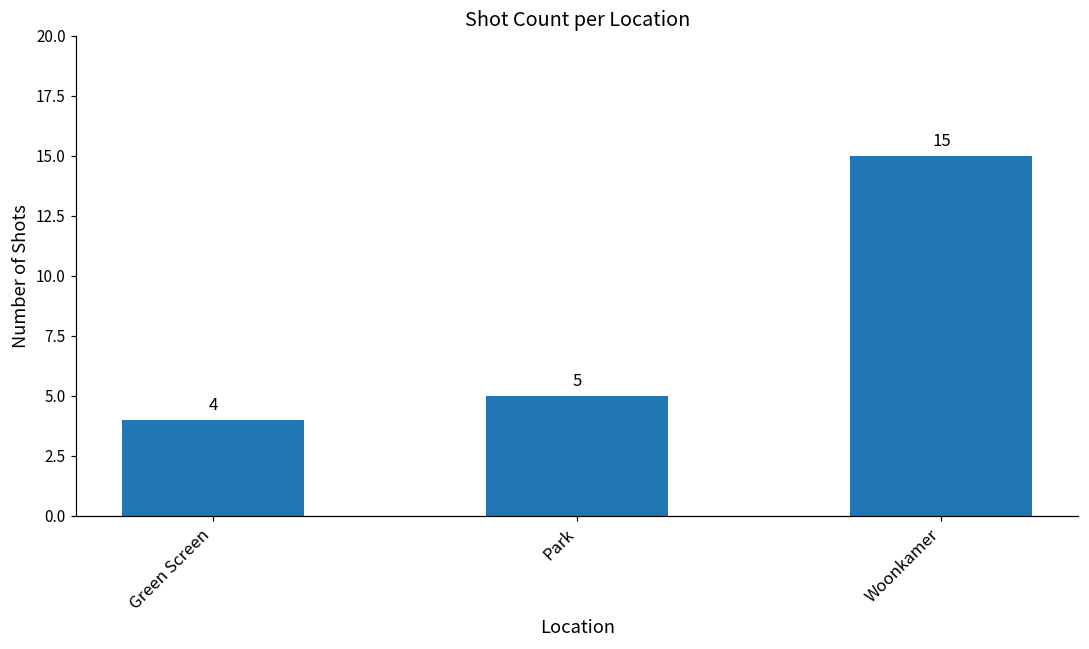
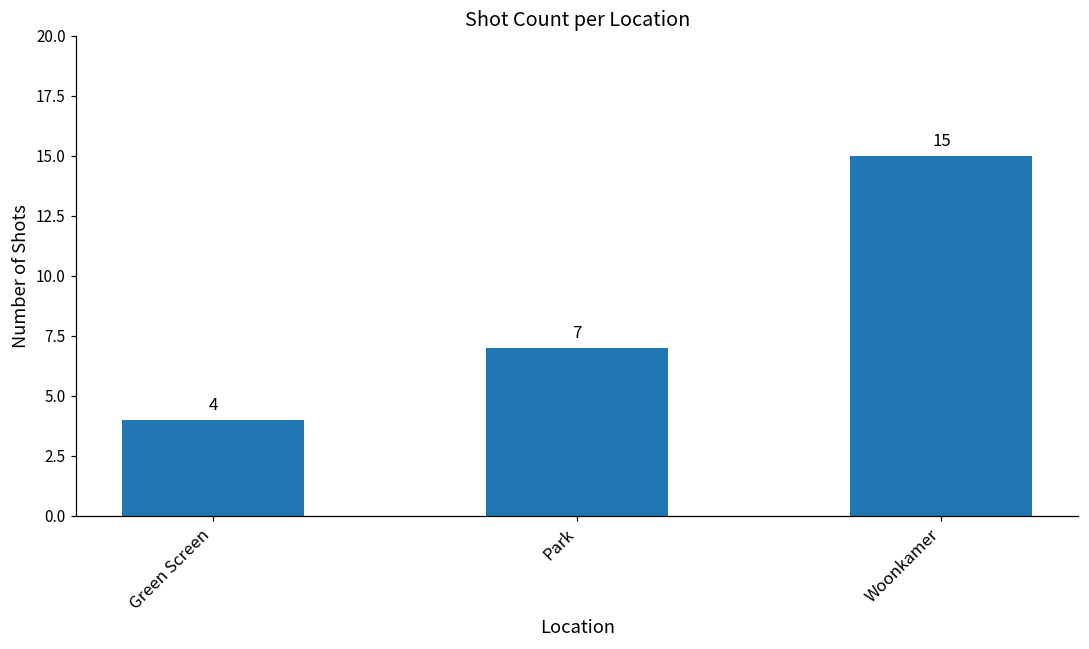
Park: 5 -> 7
